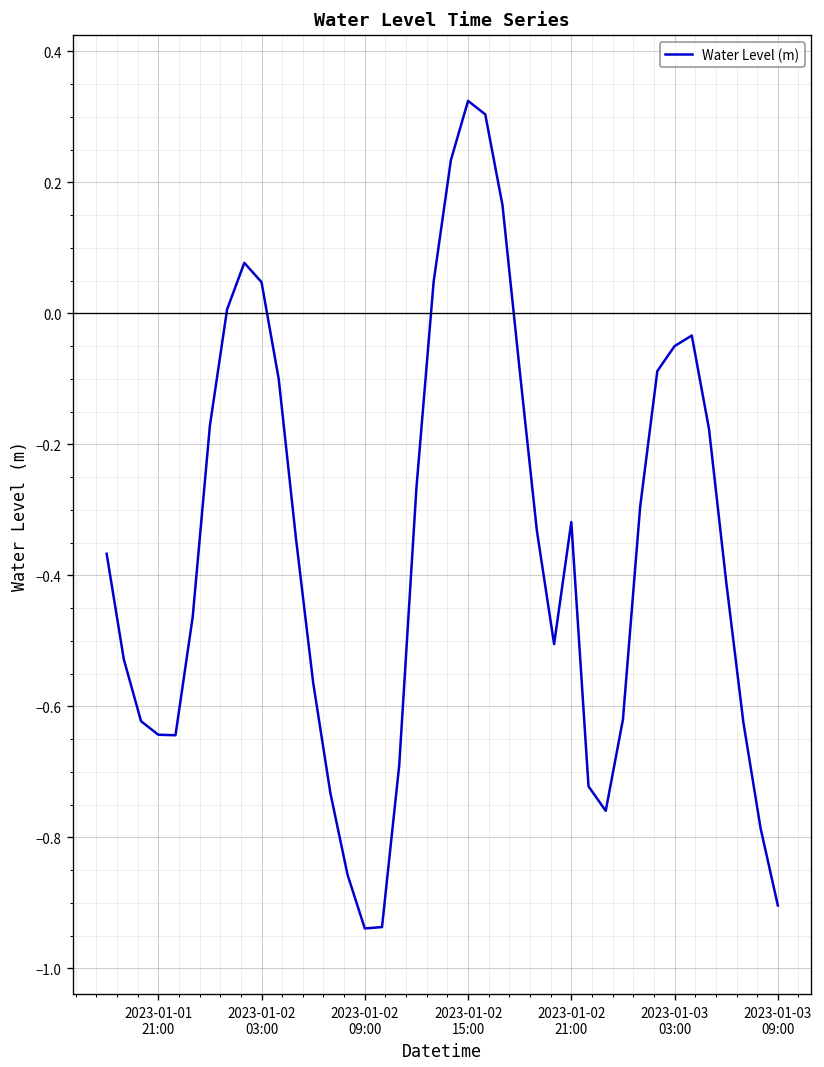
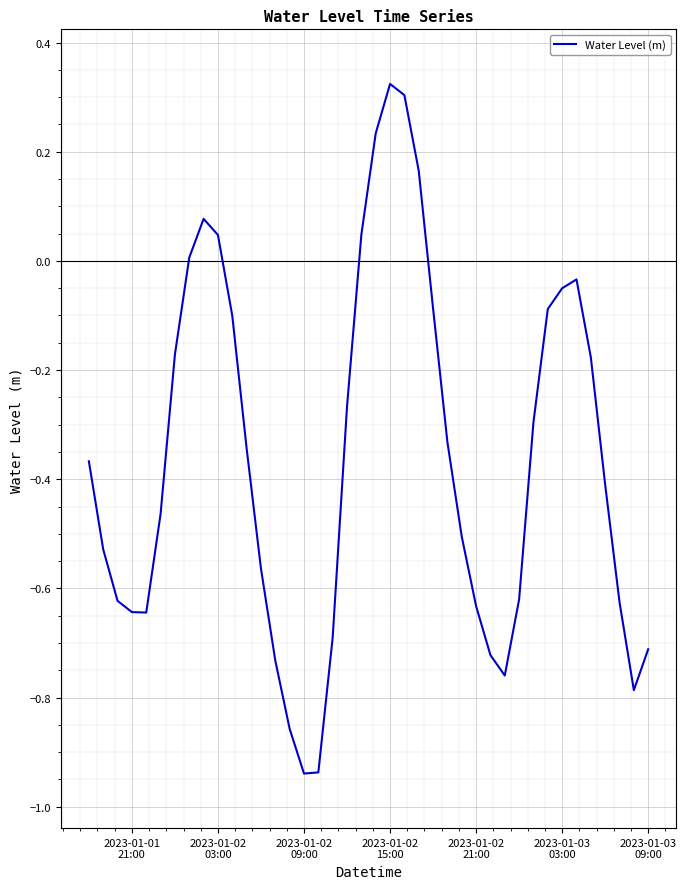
2023-01-02 21:00: -0.32 -> -0.63
2023-01-03 09:00: -0.90 -> -0.71
